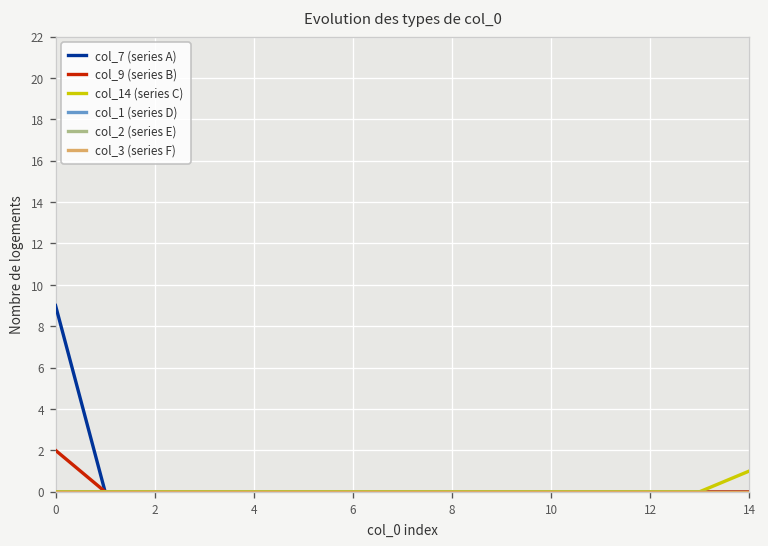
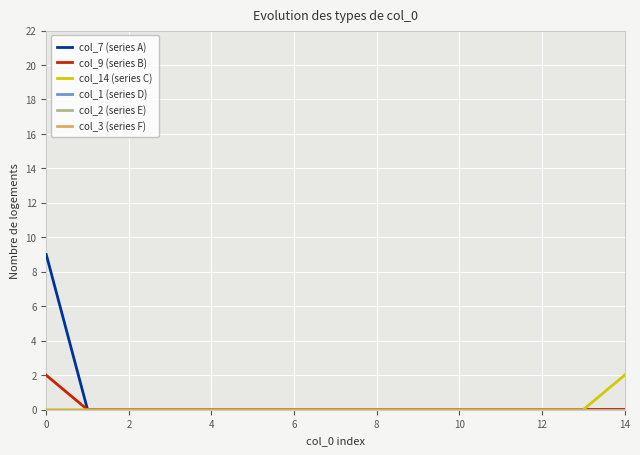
col_14 (series C), 14: 1 -> 2
